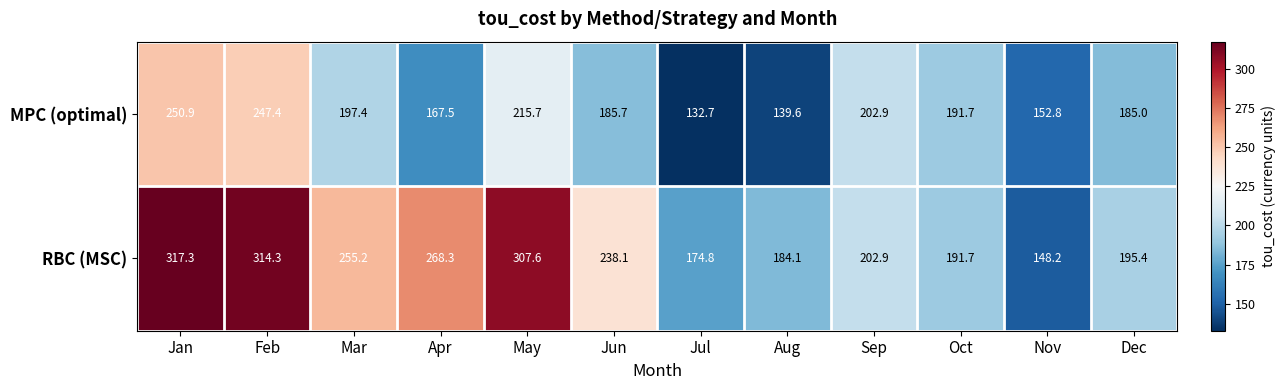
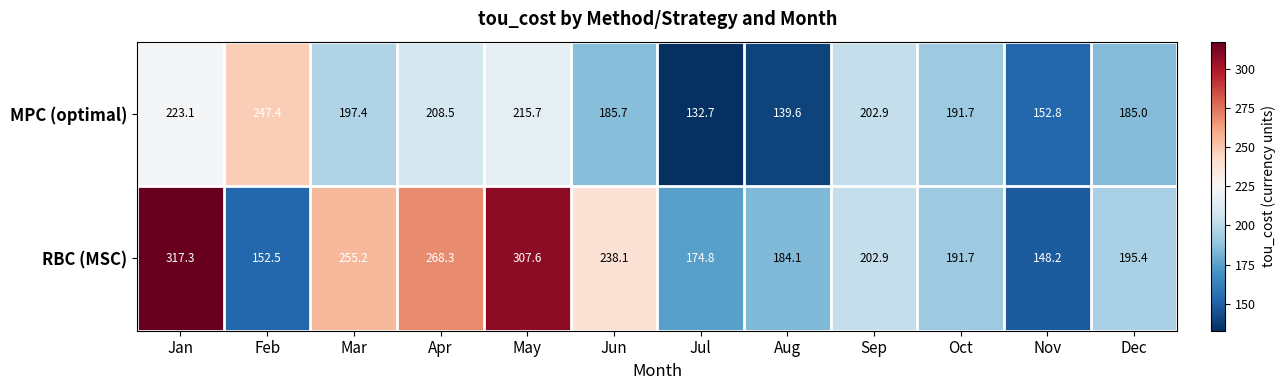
MPC (optimal), Jan: 250.9 -> 223.1
MPC (optimal), Apr: 167.5 -> 208.5
RBC (MSC), Feb: 314.3 -> 152.5
